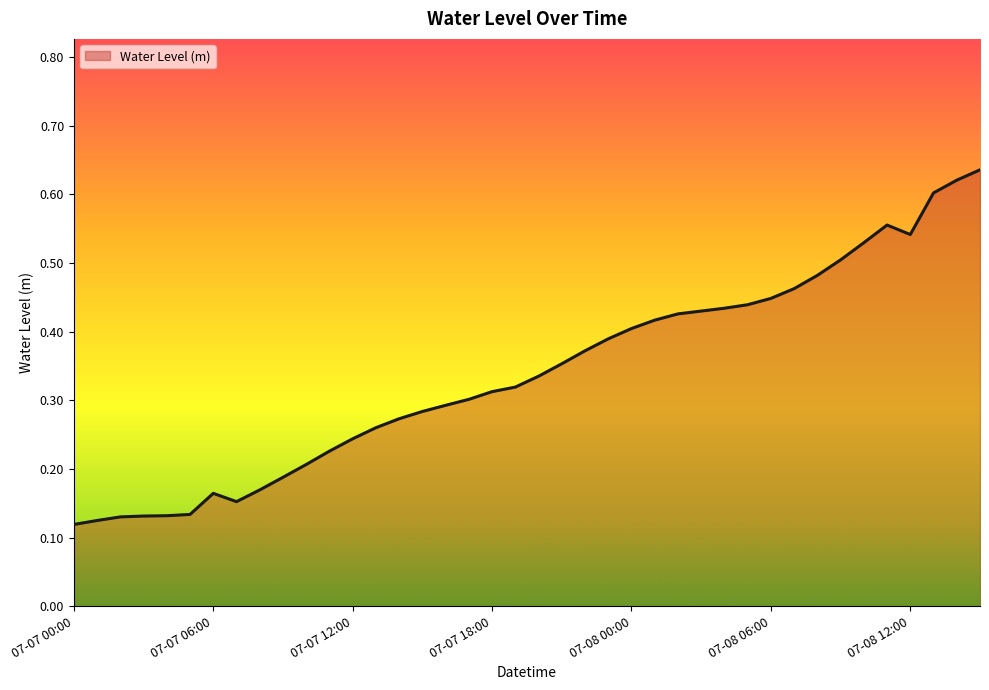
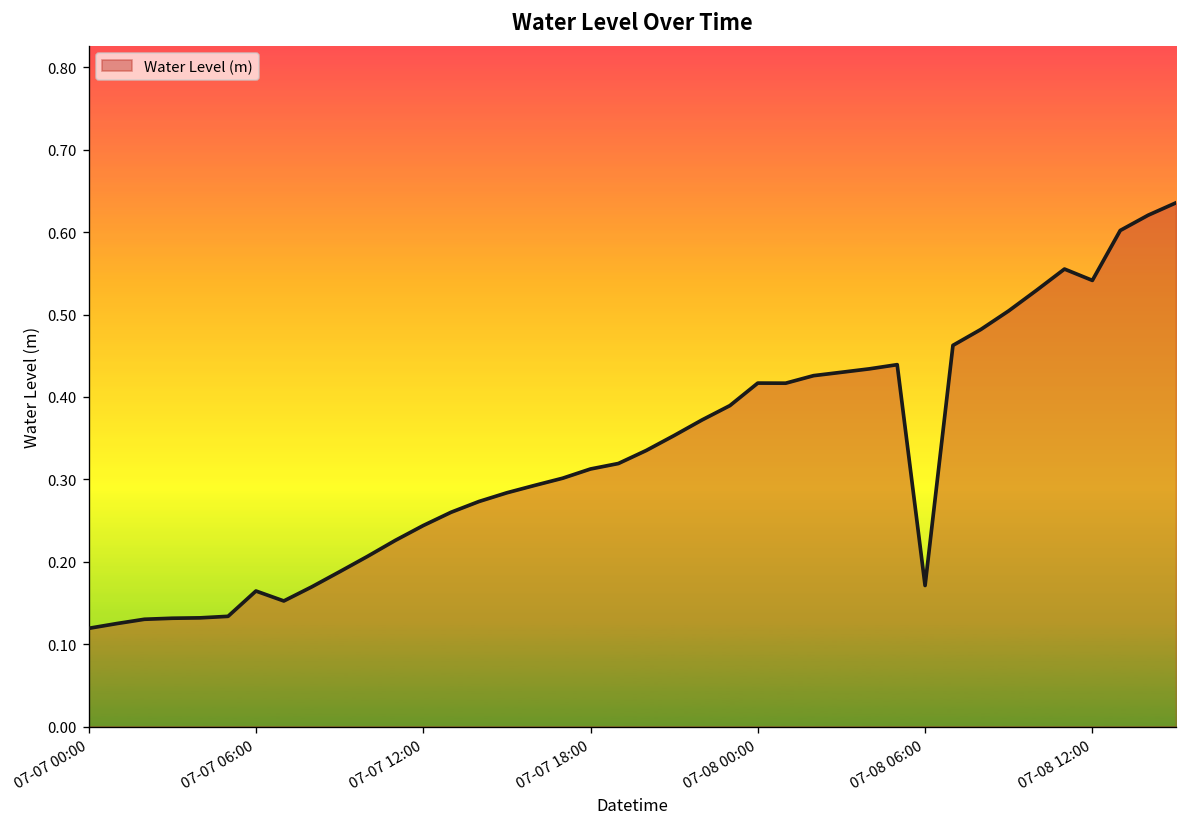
07-08 00:00: 0.40 -> 0.42
07-08 06:00: 0.45 -> 0.17
